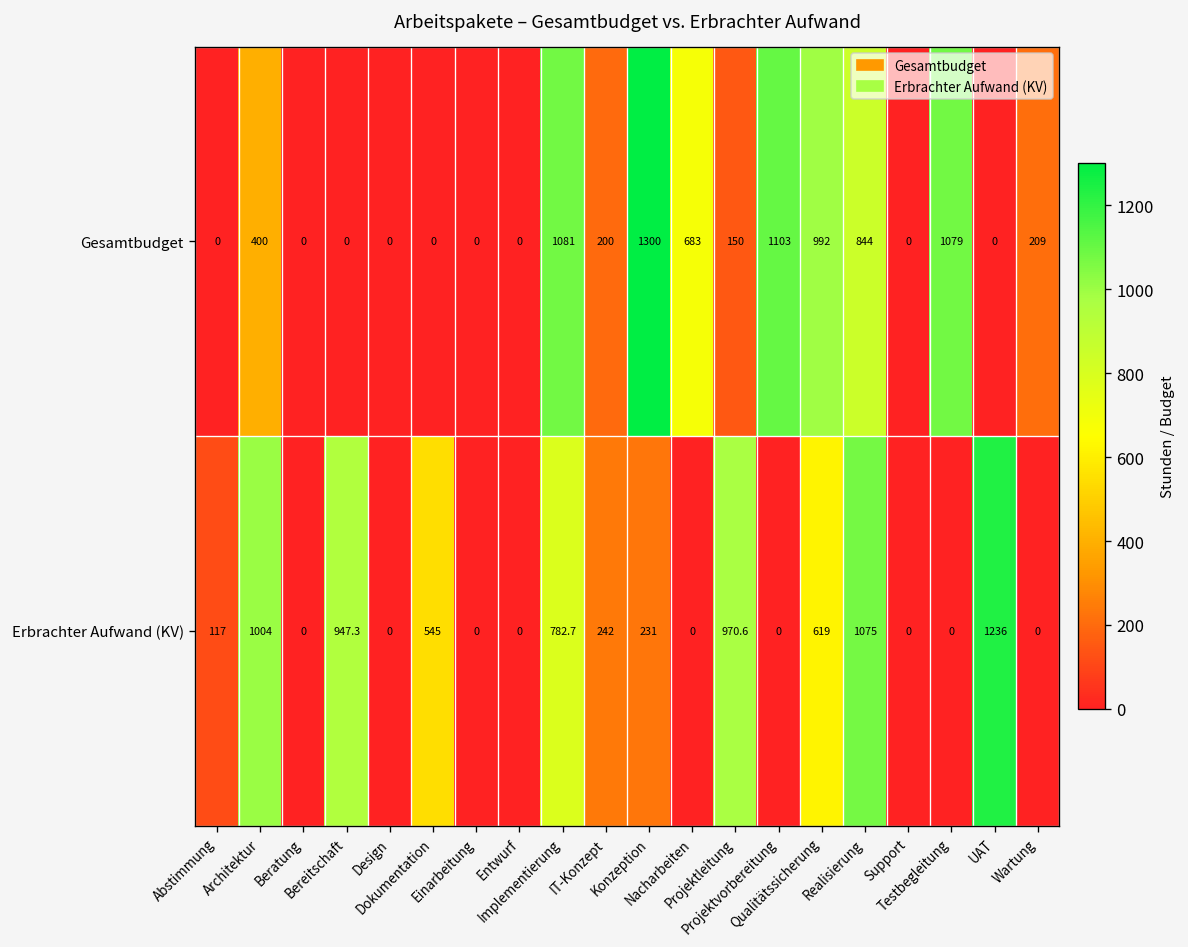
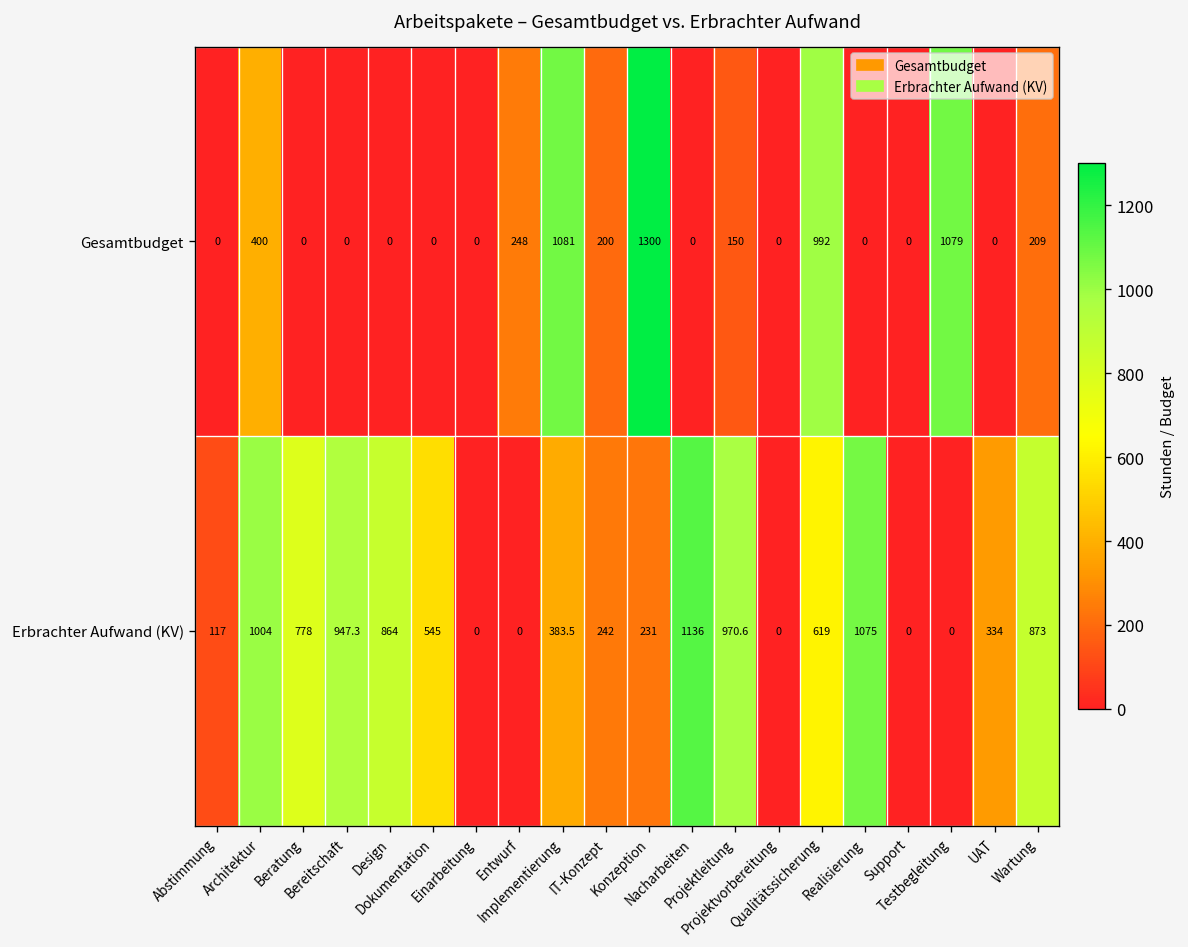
Gesamtbudget, Entwurf: 0 -> 248
Gesamtbudget, Nacharbeiten: 683 -> 0
Gesamtbudget, Projektvorbereitung: 1103 -> 0
Gesamtbudget, Realisierung: 844 -> 0
Erbrachter Aufwand (KV), Beratung: 0 -> 778
Erbrachter Aufwand (KV), Design: 0 -> 864
Erbrachter Aufwand (KV), Implementierung: 782.7 -> 383.5
Erbrachter Aufwand (KV), Nacharbeiten: 0 -> 1136
Erbrachter Aufwand (KV), UAT: 1236 -> 334
Erbrachter Aufwand (KV), Wartung: 0 -> 873
